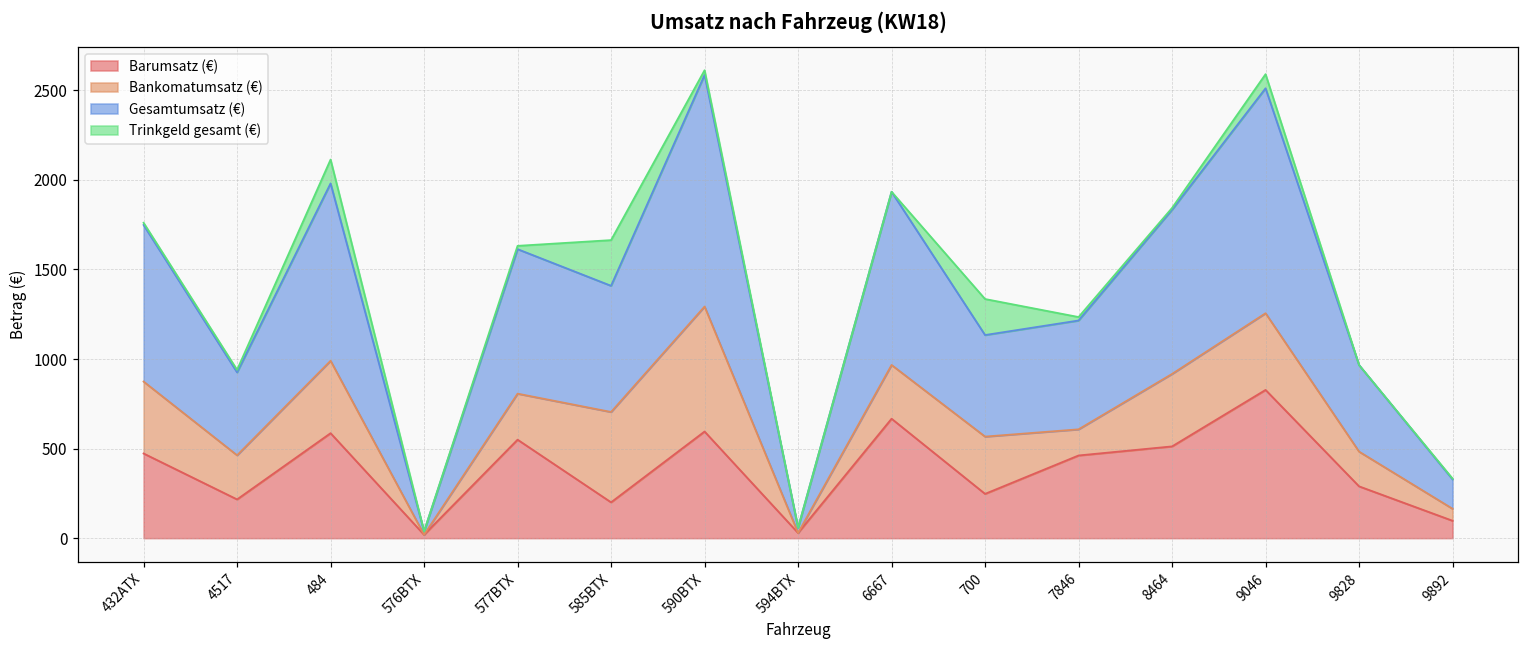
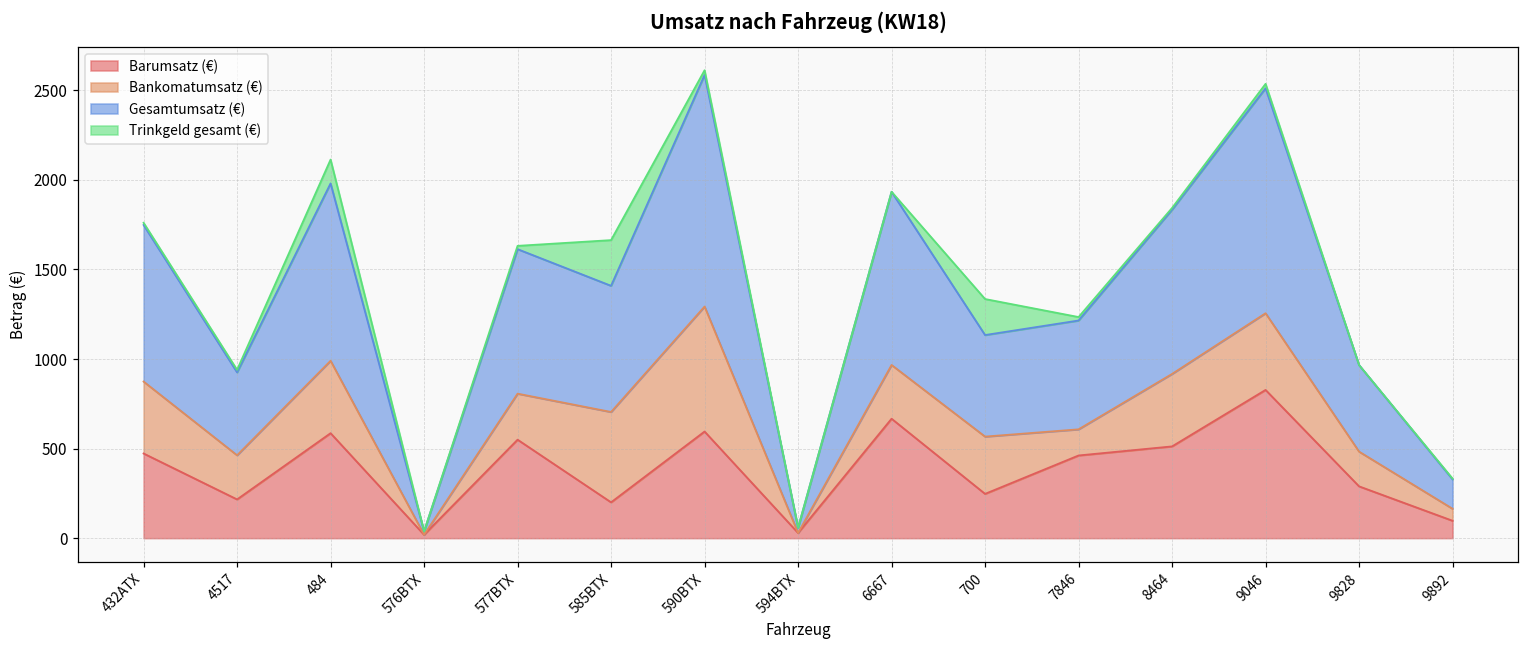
Trinkgeld gesamt (€), 9046: 80 -> 20
